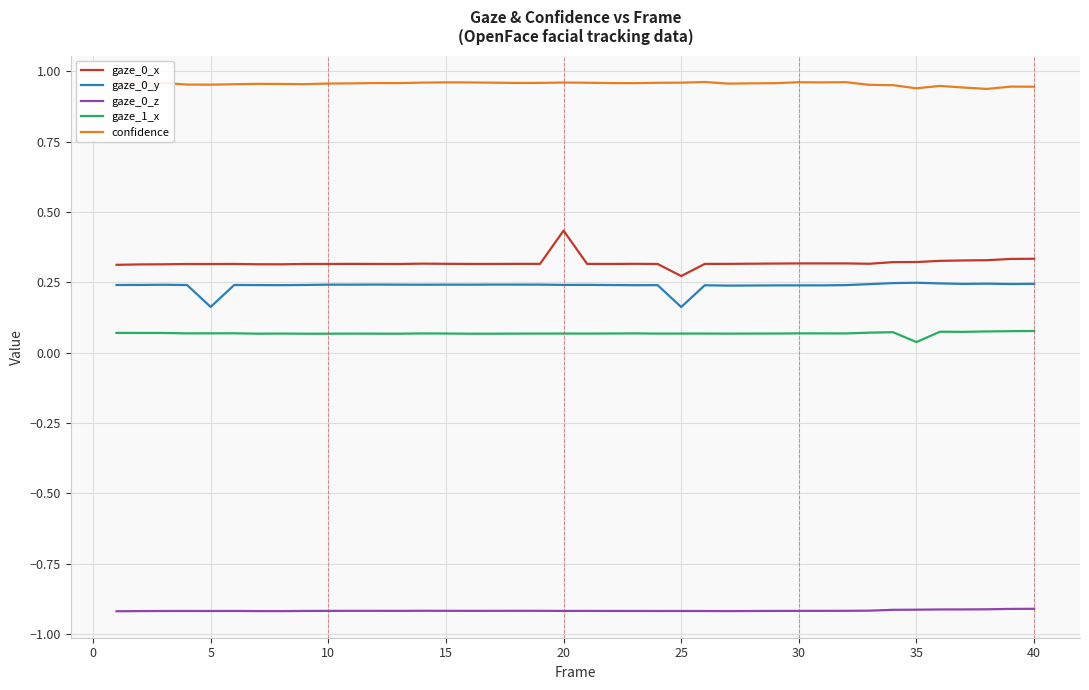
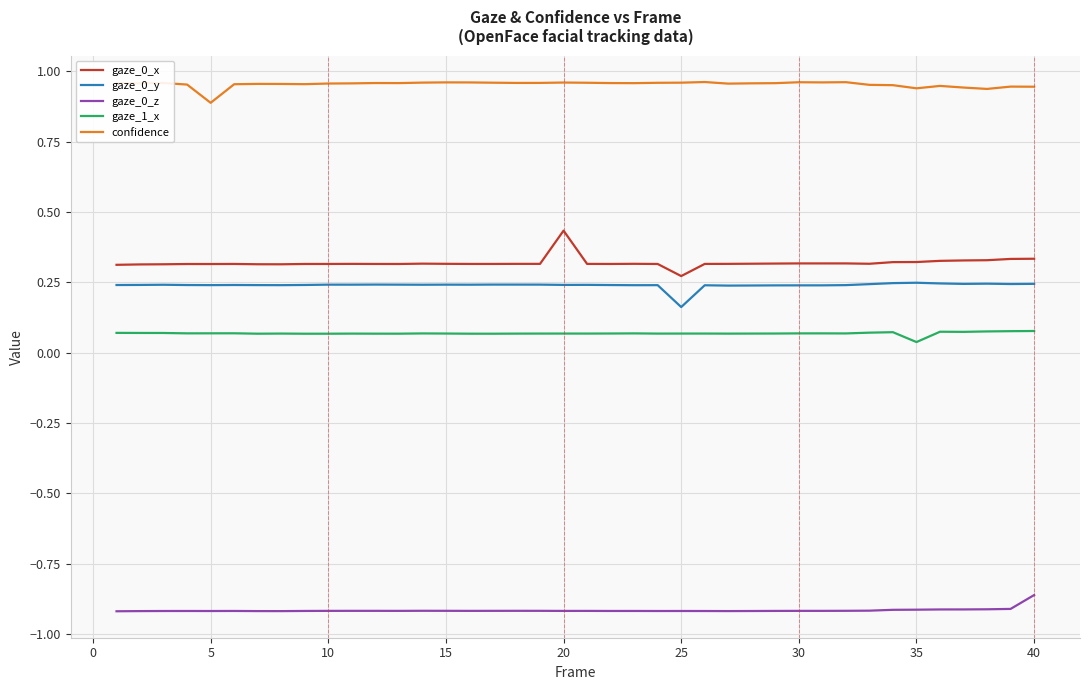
gaze_0_y, 5: 0.16 -> 0.24
confidence, 5: 0.95 -> 0.89
gaze_0_z, 40: -0.91 -> -0.86
